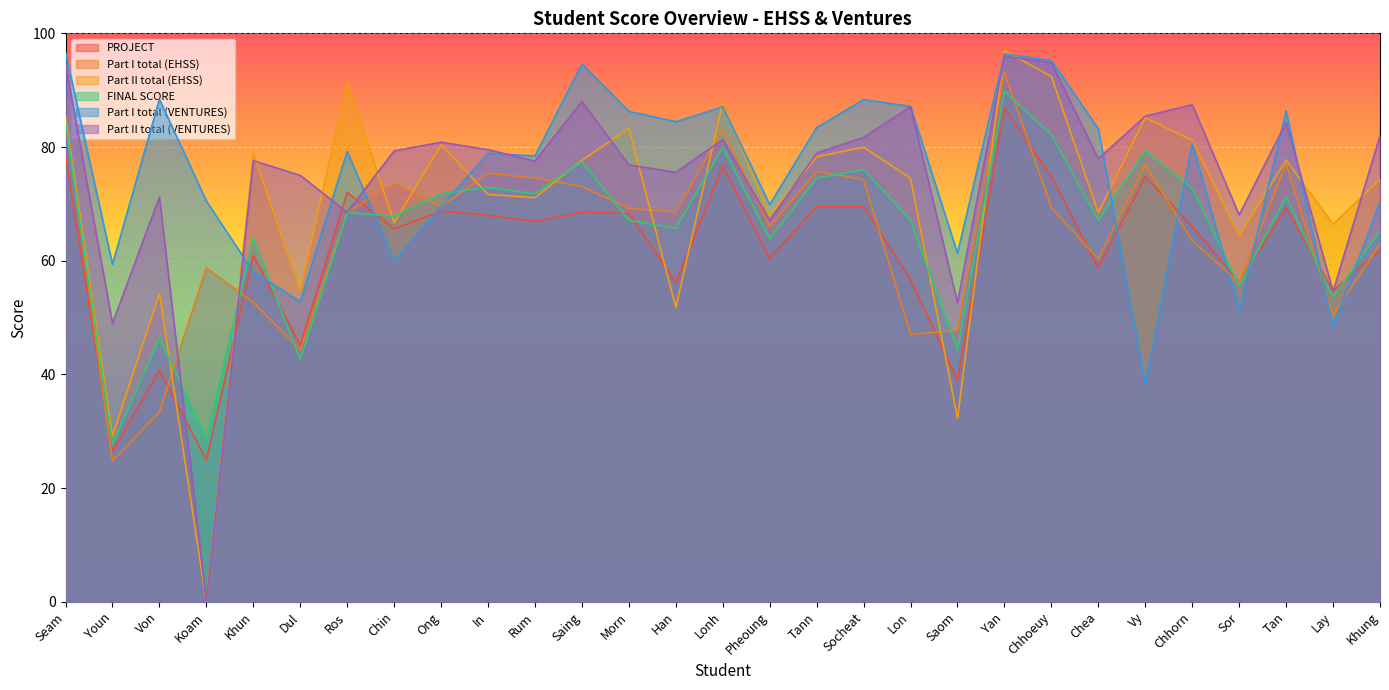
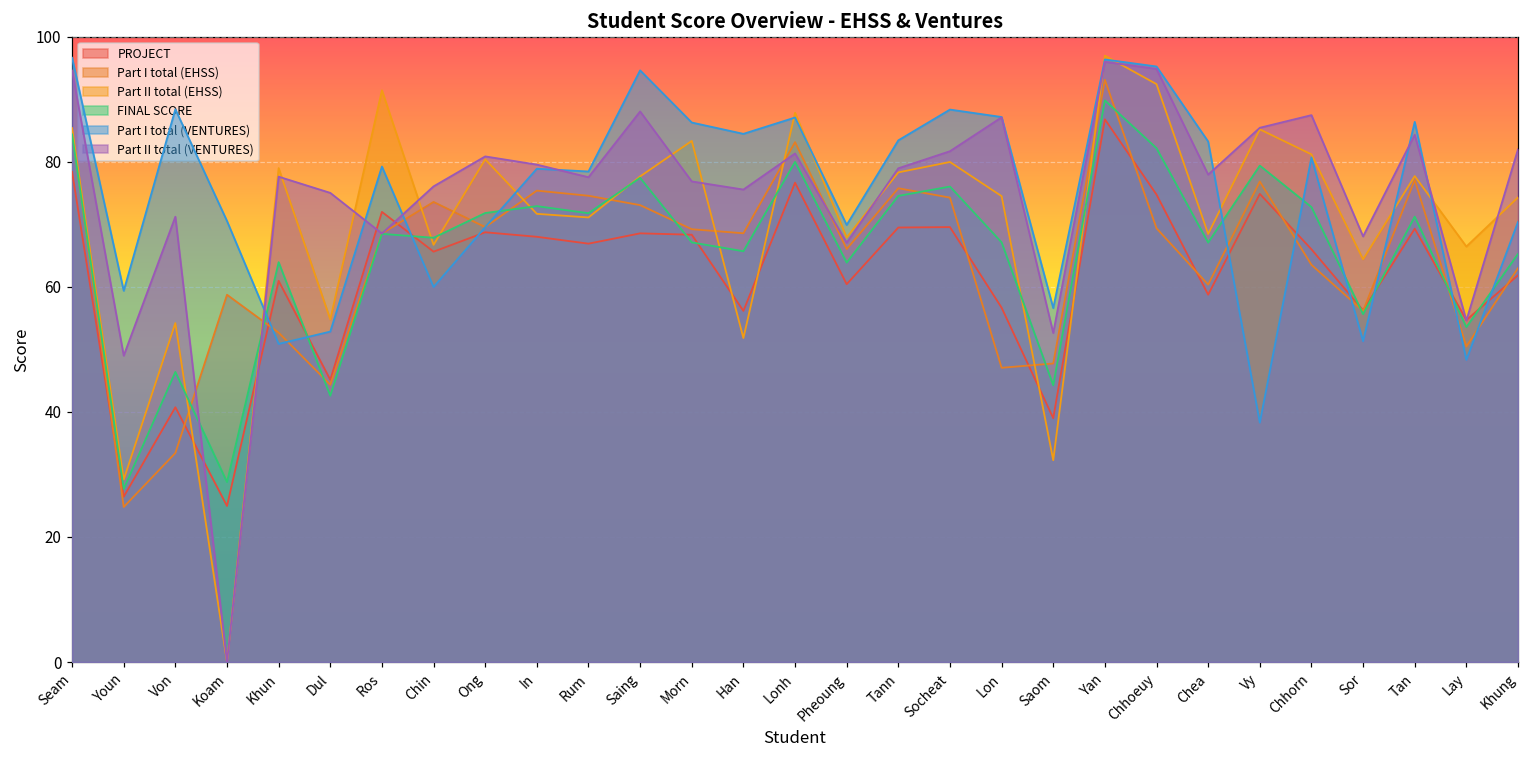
Part I total (VENTURES), Khun: 58 -> 51
Part II total (VENTURES), Chin: 79 -> 76
Part I total (VENTURES), Saom: 61 -> 57
